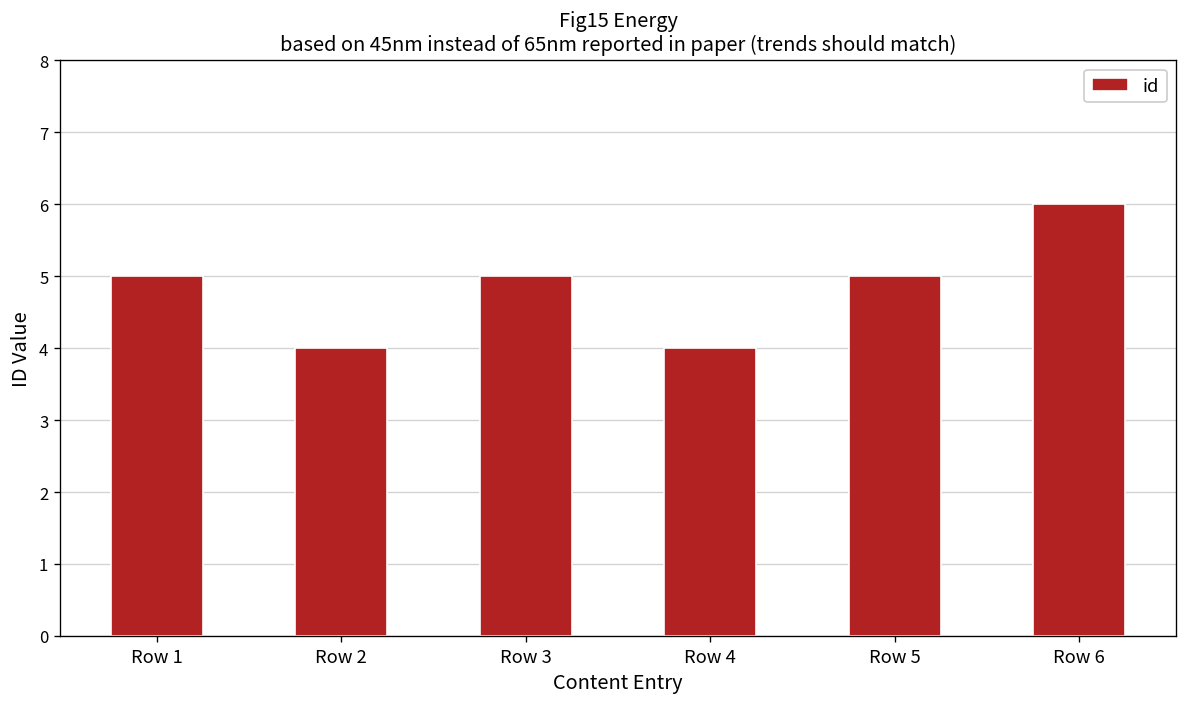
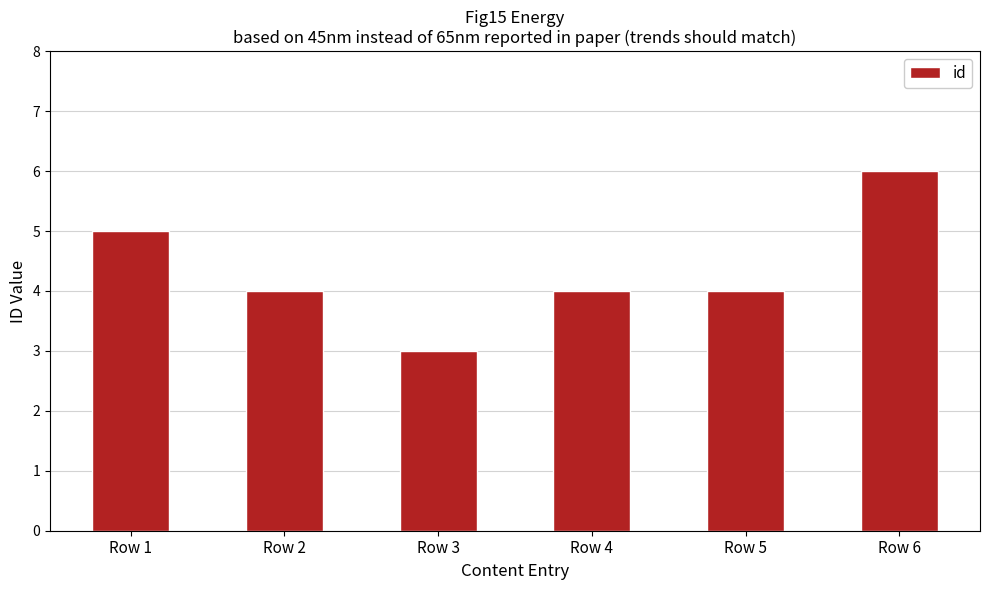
Row 3: 5 -> 3
Row 5: 5 -> 4
